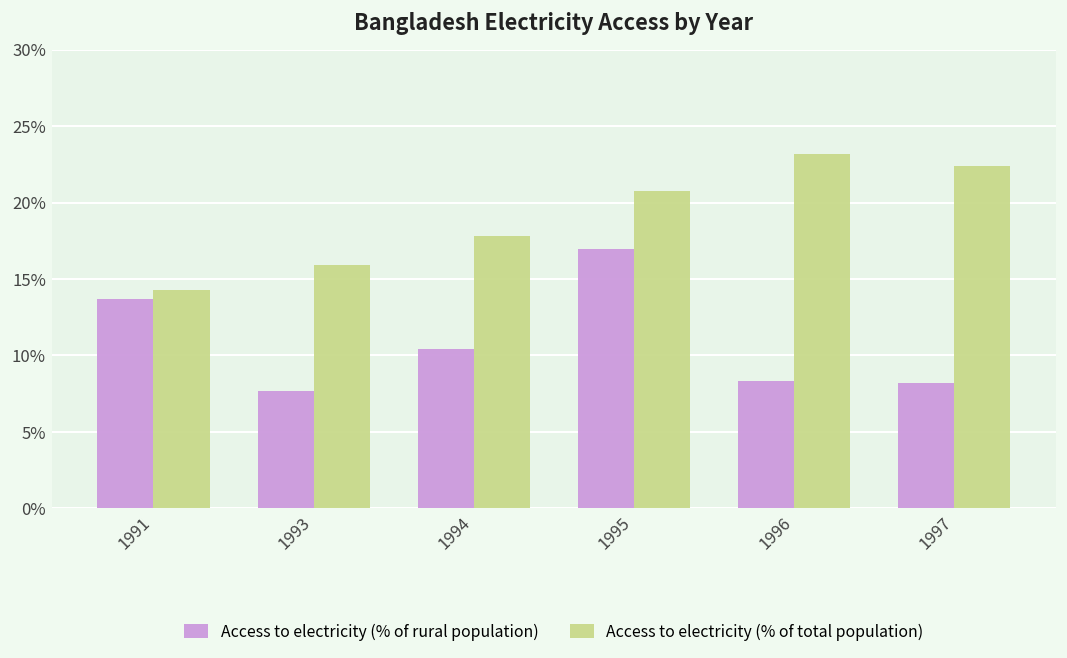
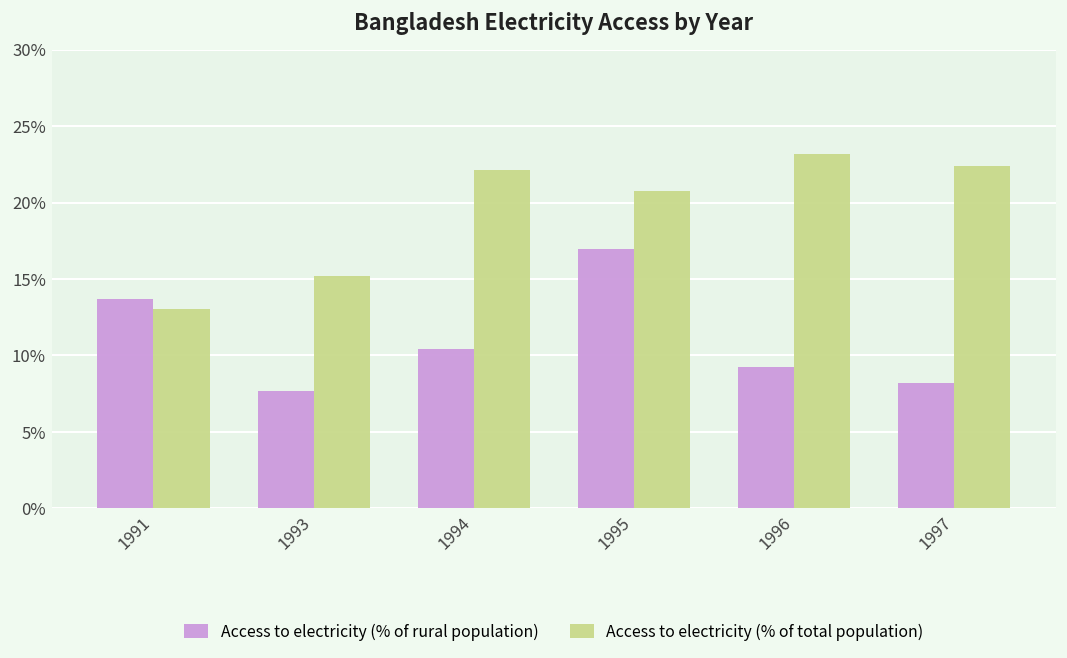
Access to electricity (% of total population), 1991: 14.3% -> 13.0%
Access to electricity (% of total population), 1993: 15.9% -> 15.2%
Access to electricity (% of total population), 1994: 17.8% -> 22.1%
Access to electricity (% of rural population), 1996: 8.3% -> 9.3%
